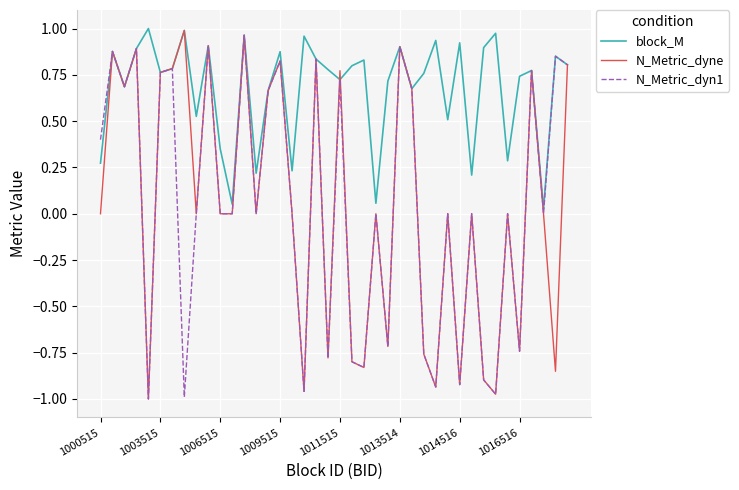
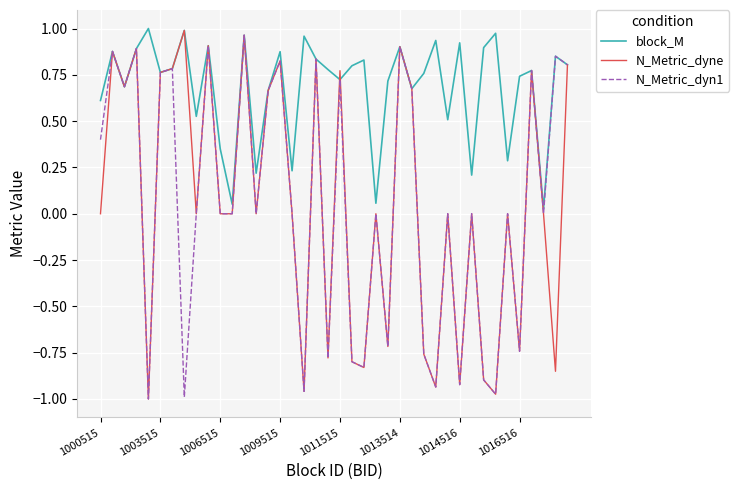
block_M, 1000515: 0.27 -> 0.61
